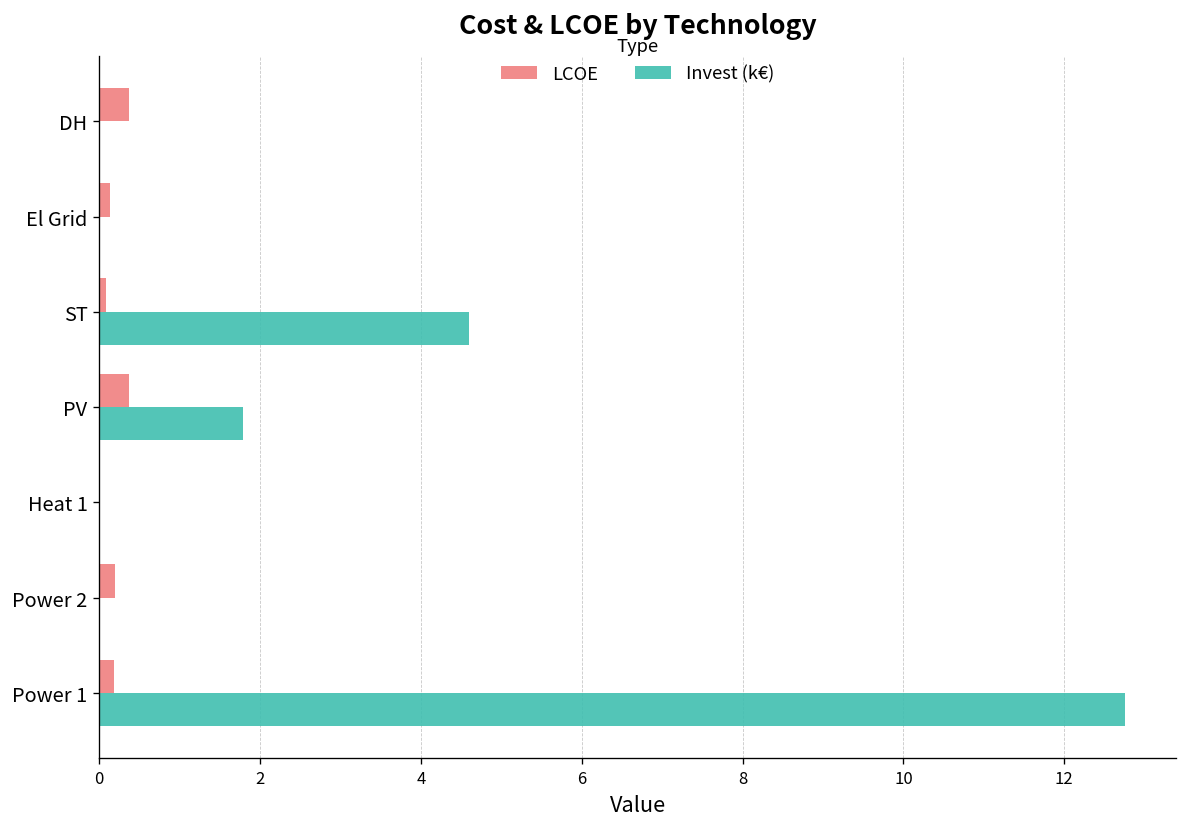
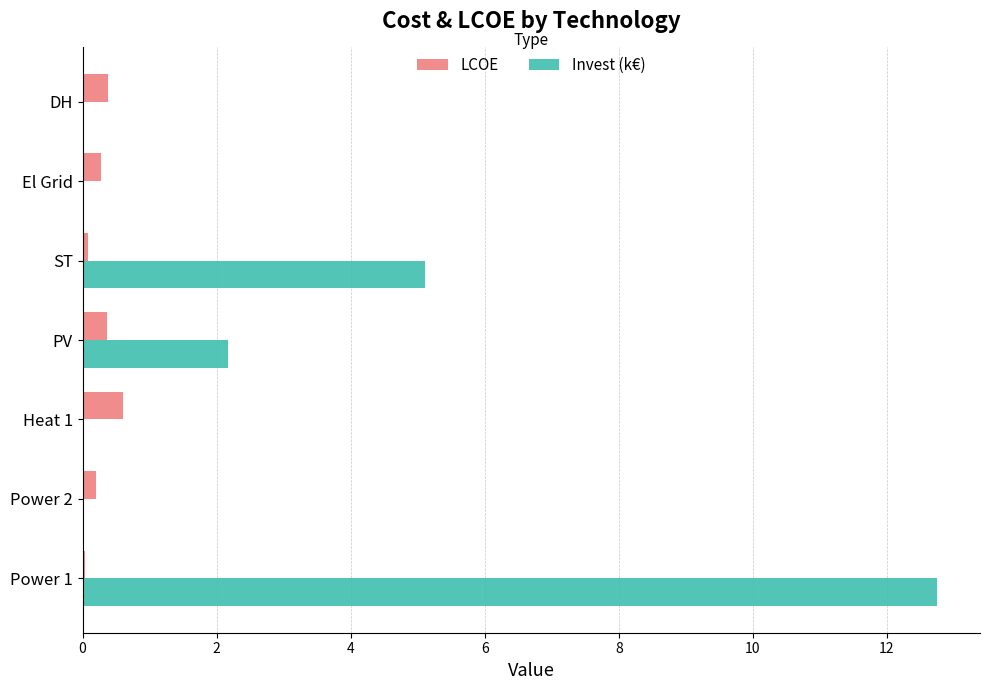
LCOE, El Grid: 0.1 -> 0.3
Invest (k€), ST: 4.6 -> 5.1
Invest (k€), PV: 1.8 -> 2.2
LCOE, Heat 1: 0.0 -> 0.6
LCOE, Power 1: 0.2 -> 0.0
